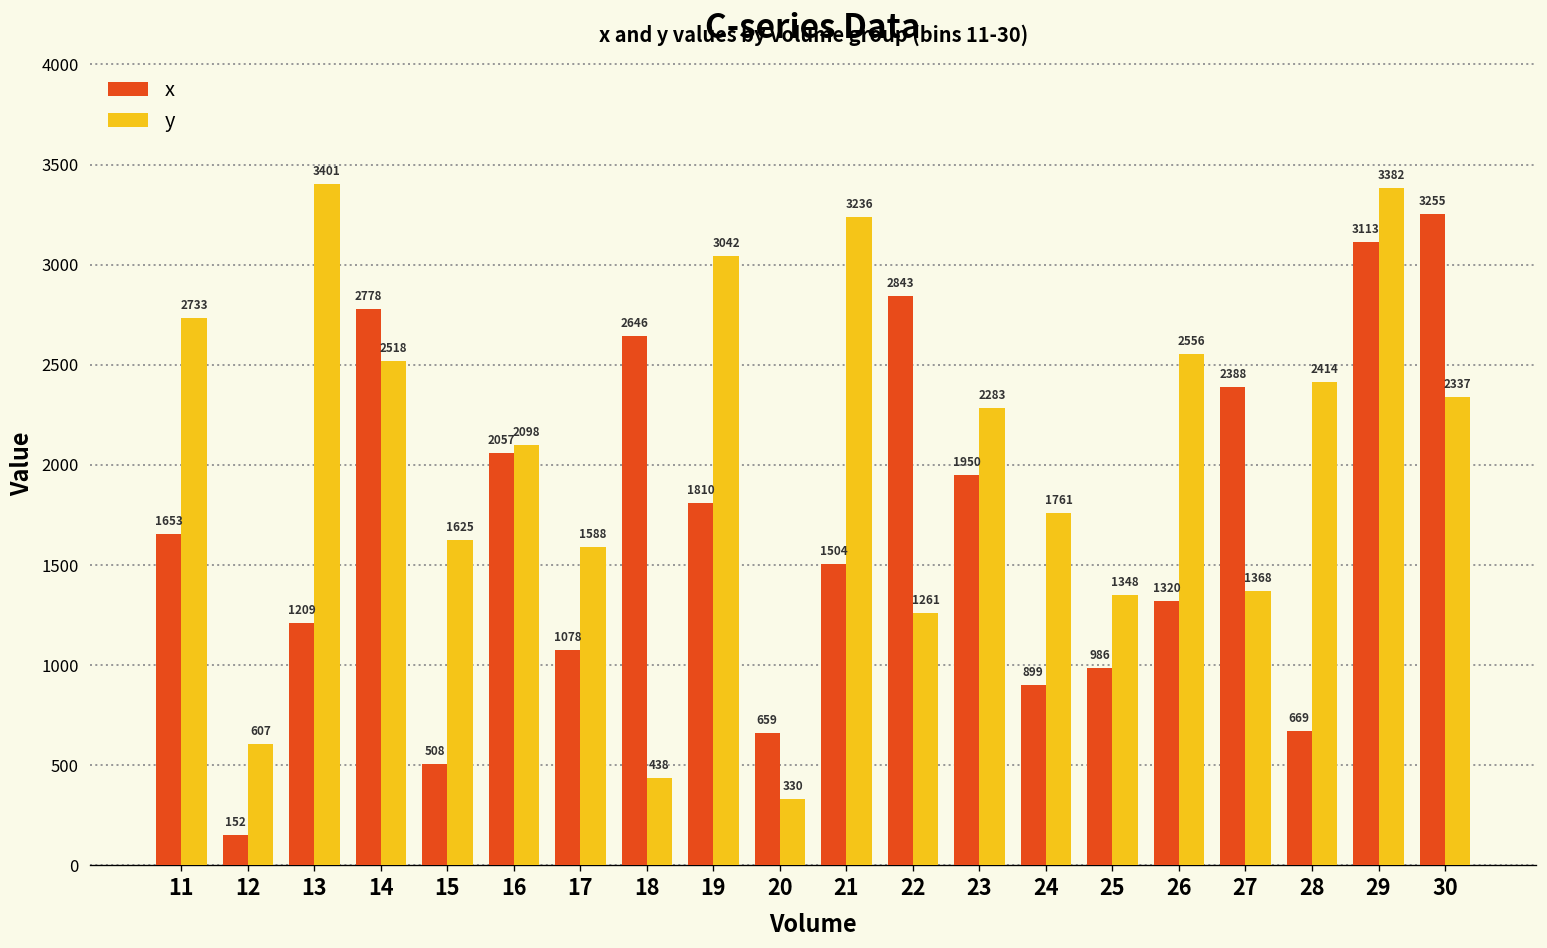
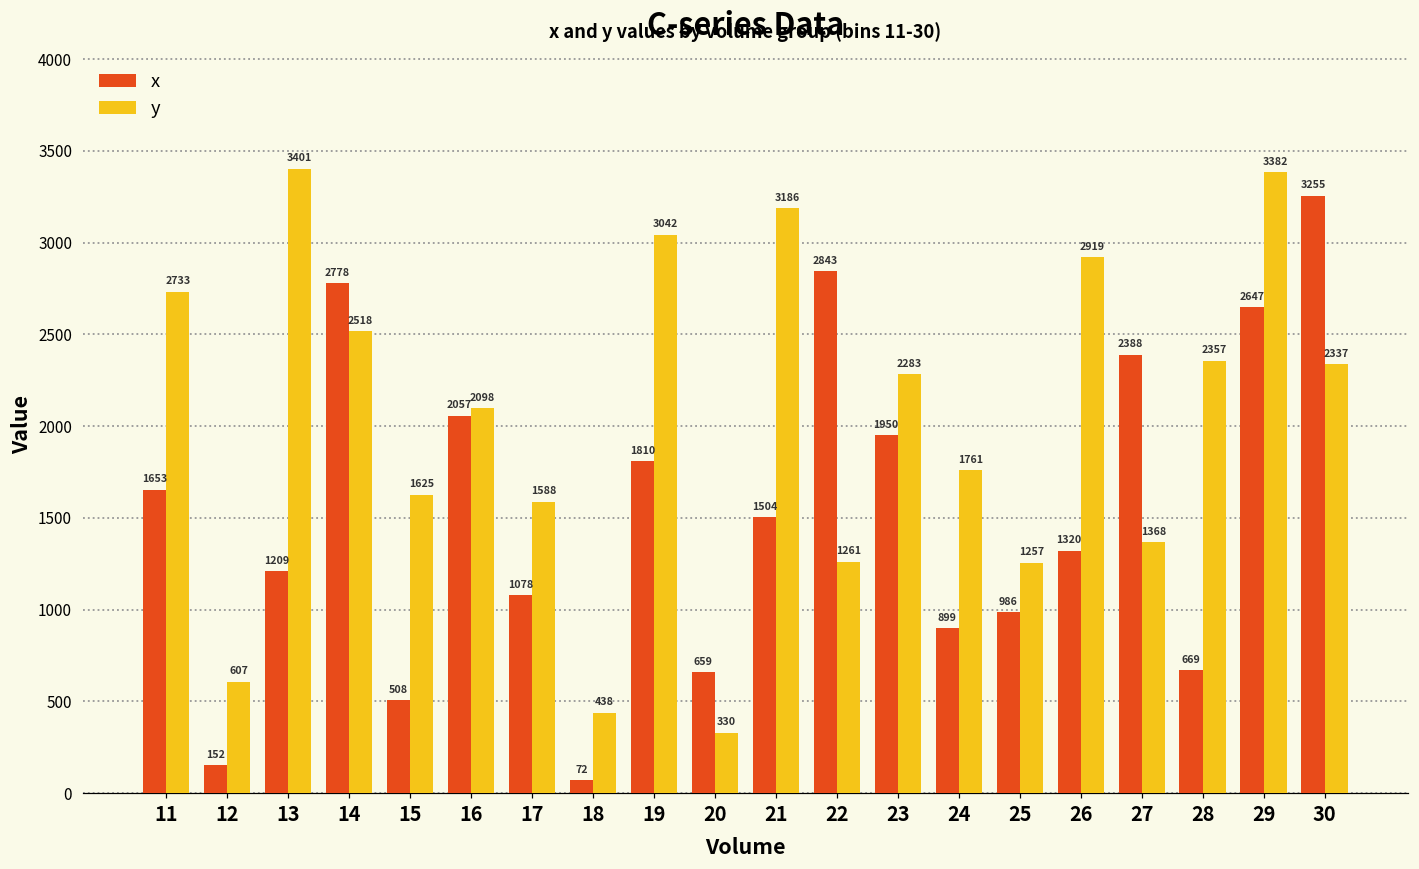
x, 18: 2646 -> 72
y, 21: 3236 -> 3186
y, 25: 1348 -> 1257
y, 26: 2556 -> 2919
y, 28: 2414 -> 2357
x, 29: 3113 -> 2647
